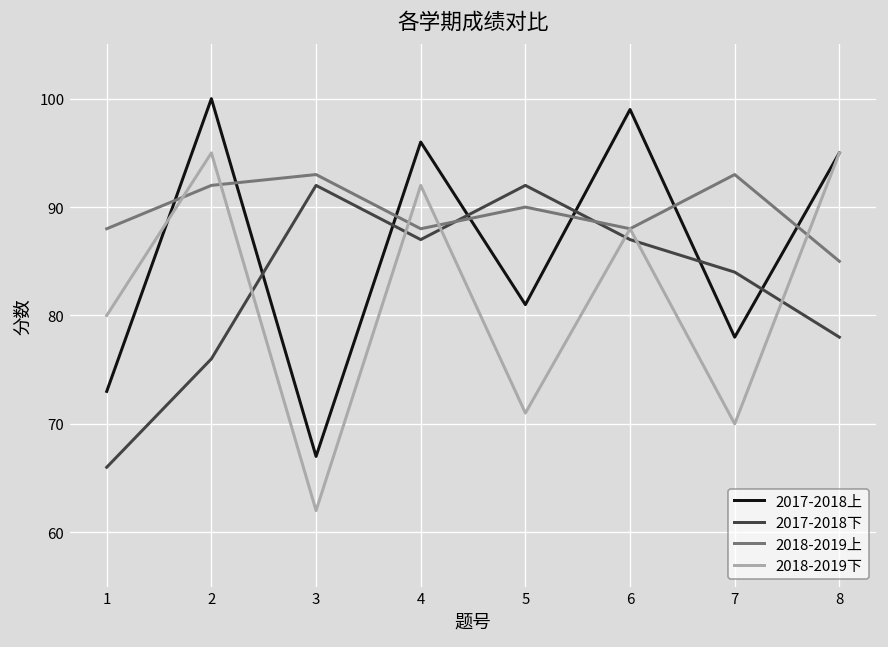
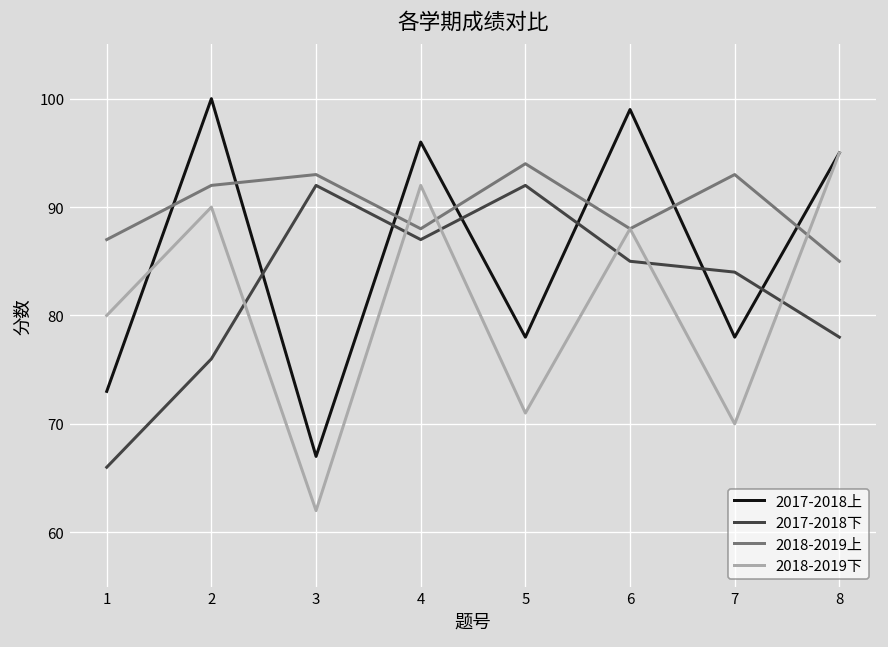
2018-2019上, 1: 88 -> 87
2018-2019下, 2: 95 -> 90
2017-2018上, 5: 81 -> 78
2018-2019上, 5: 90 -> 94
2017-2018下, 6: 87 -> 85
